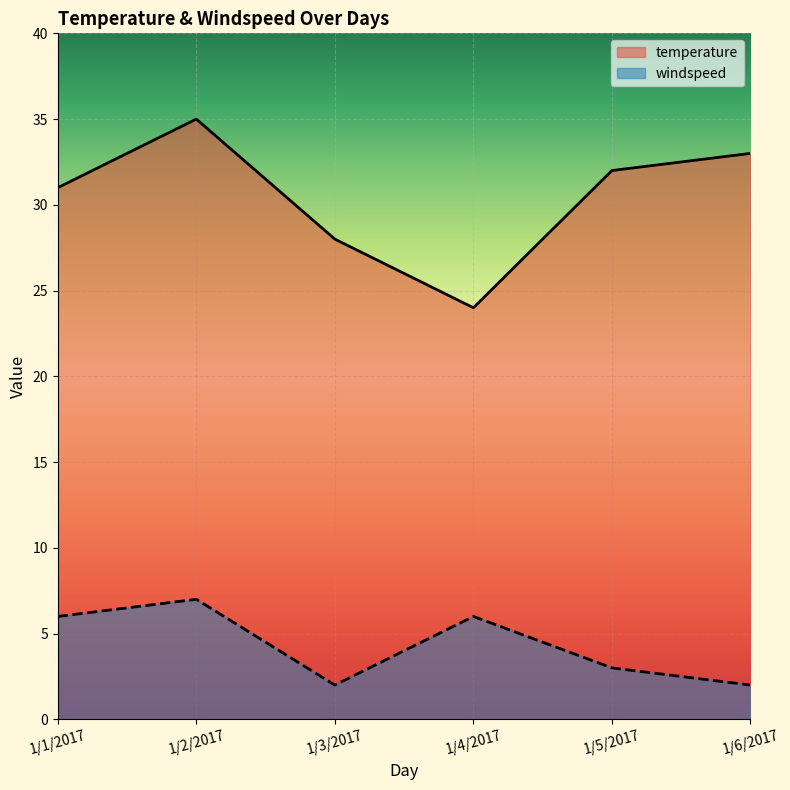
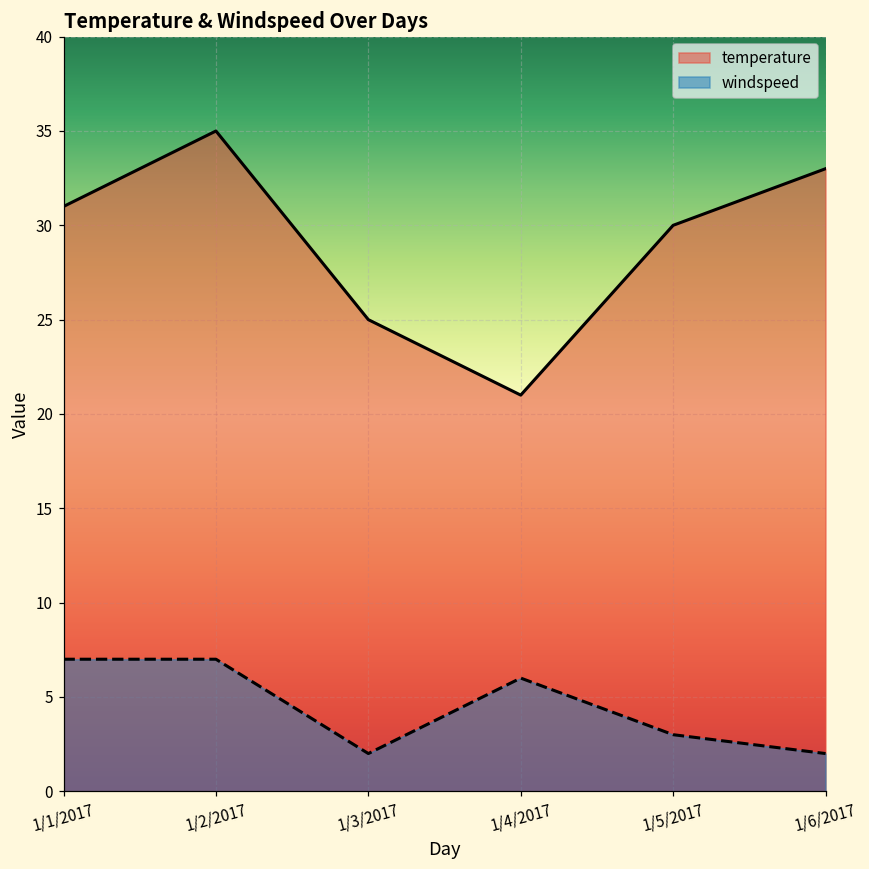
windspeed, 1/1/2017: 6 -> 7
temperature, 1/3/2017: 28 -> 25
temperature, 1/4/2017: 24 -> 21
temperature, 1/5/2017: 32 -> 30
